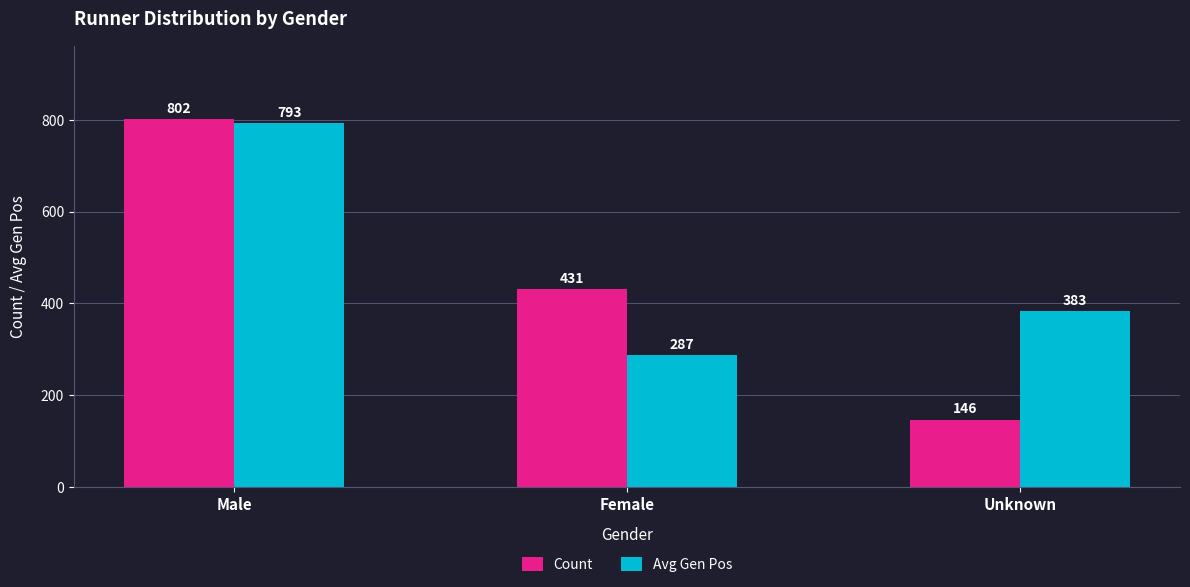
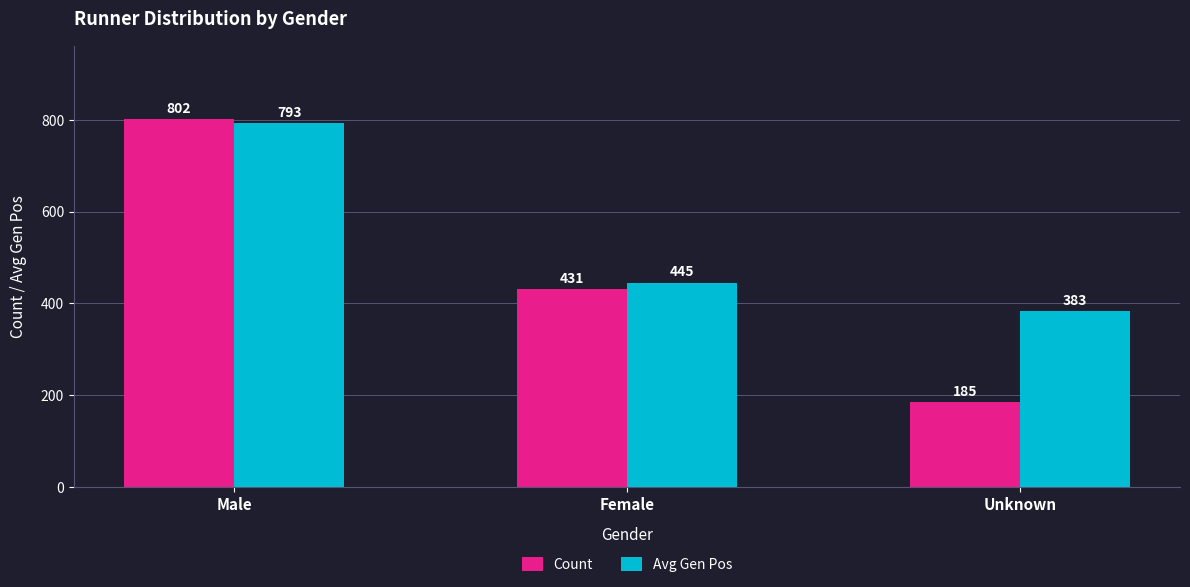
Avg Gen Pos, Female: 287 -> 445
Count, Unknown: 146 -> 185
